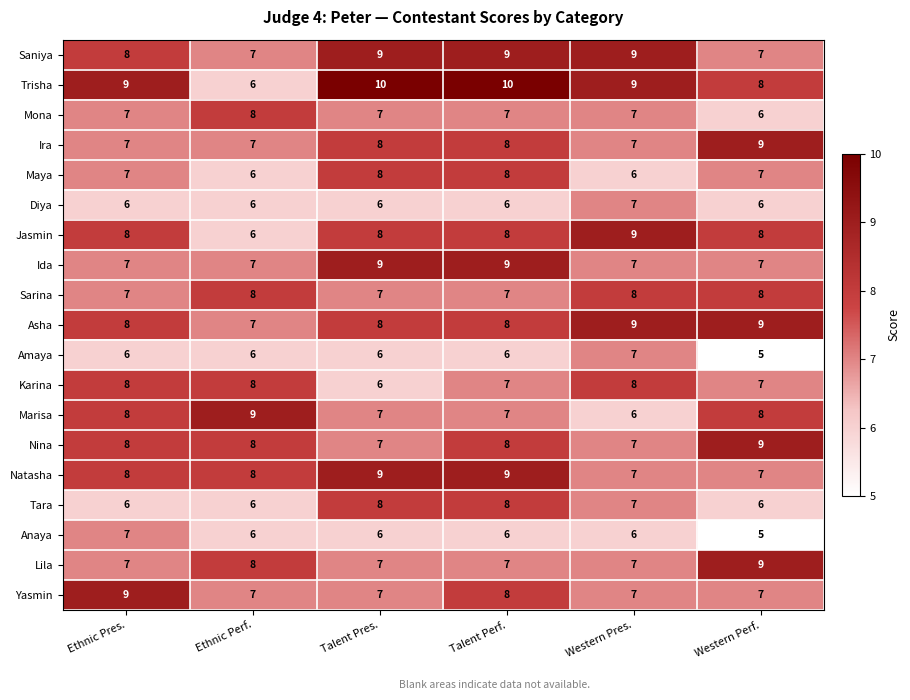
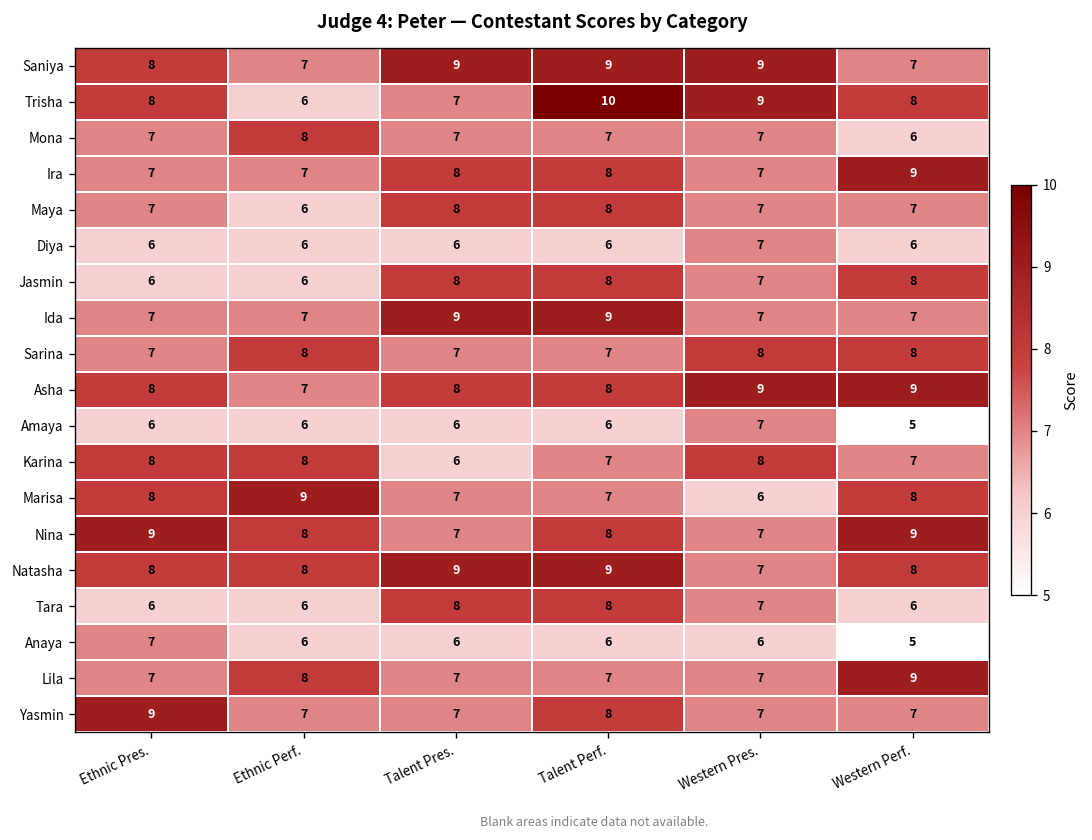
Trisha, Ethnic Pres.: 9 -> 8
Trisha, Talent Pres.: 10 -> 7
Maya, Western Pres.: 6 -> 7
Jasmin, Ethnic Pres.: 8 -> 6
Jasmin, Western Pres.: 9 -> 7
Nina, Ethnic Pres.: 8 -> 9
Natasha, Western Perf.: 7 -> 8
